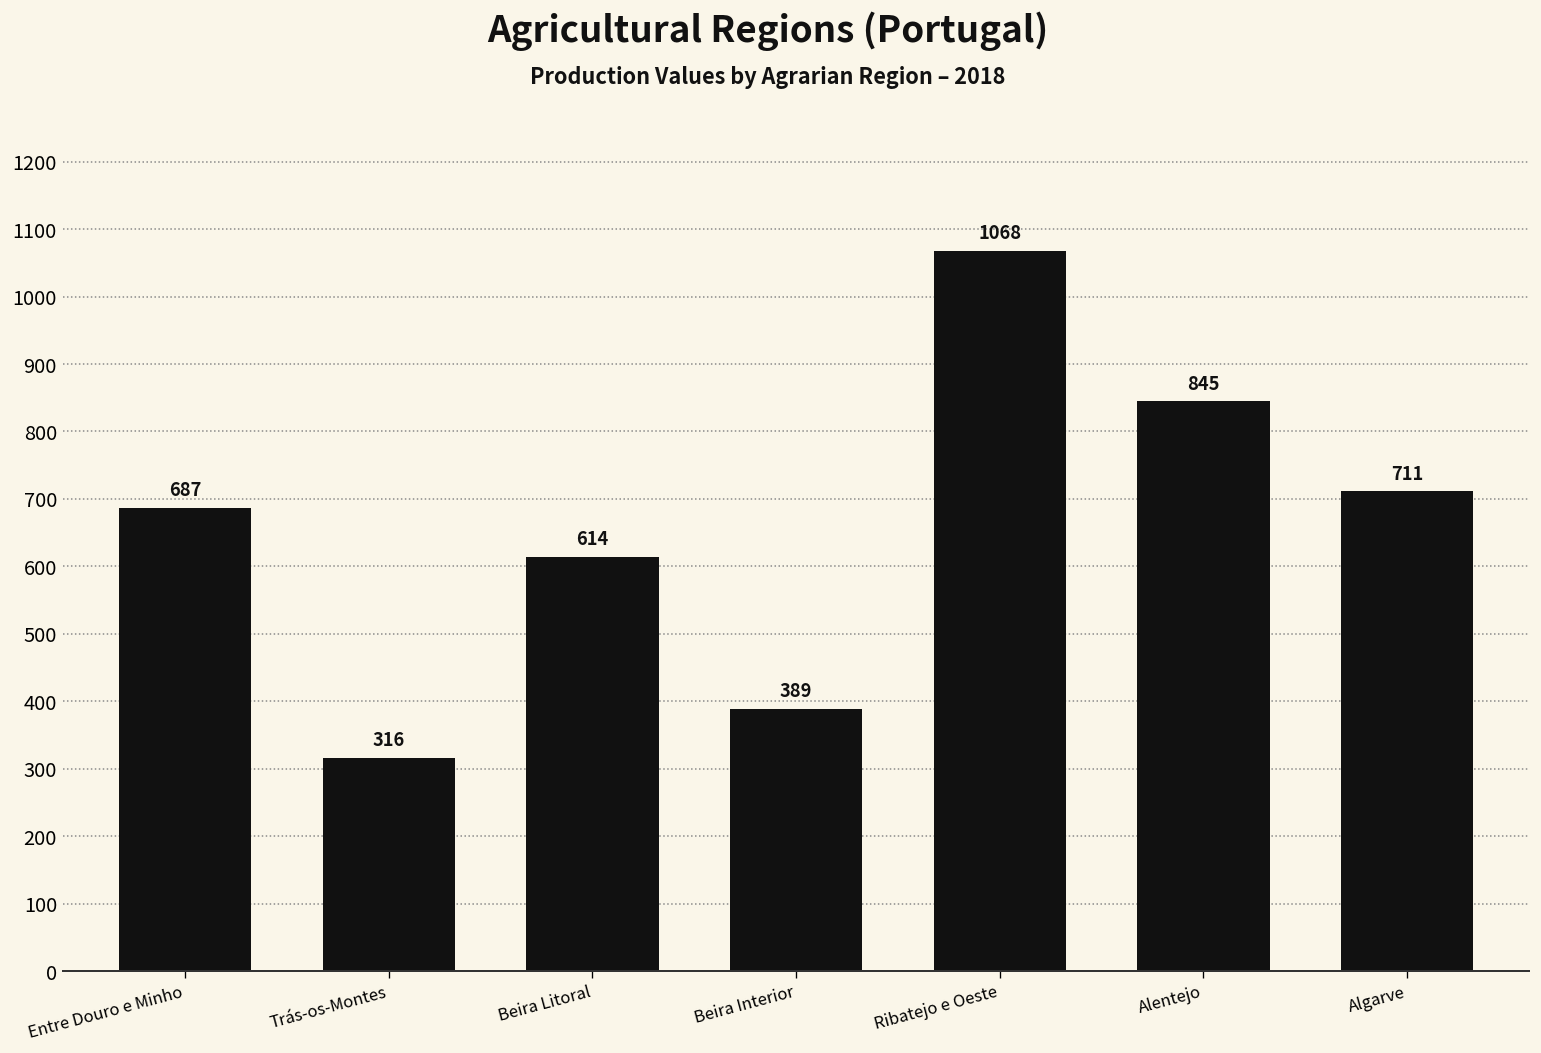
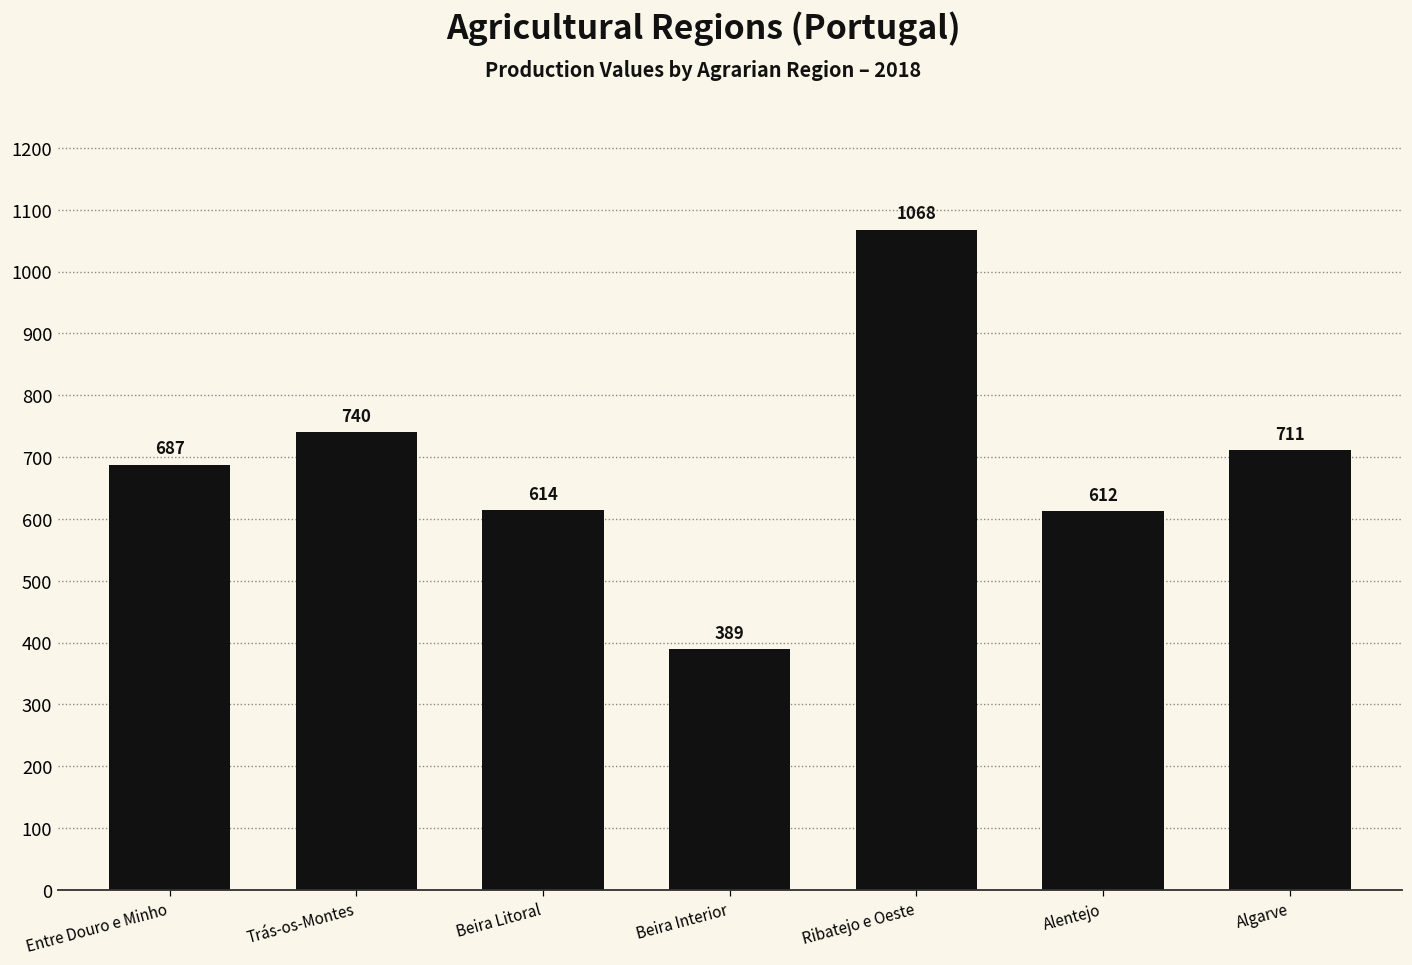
Trás-os-Montes: 316 -> 740
Alentejo: 845 -> 612
